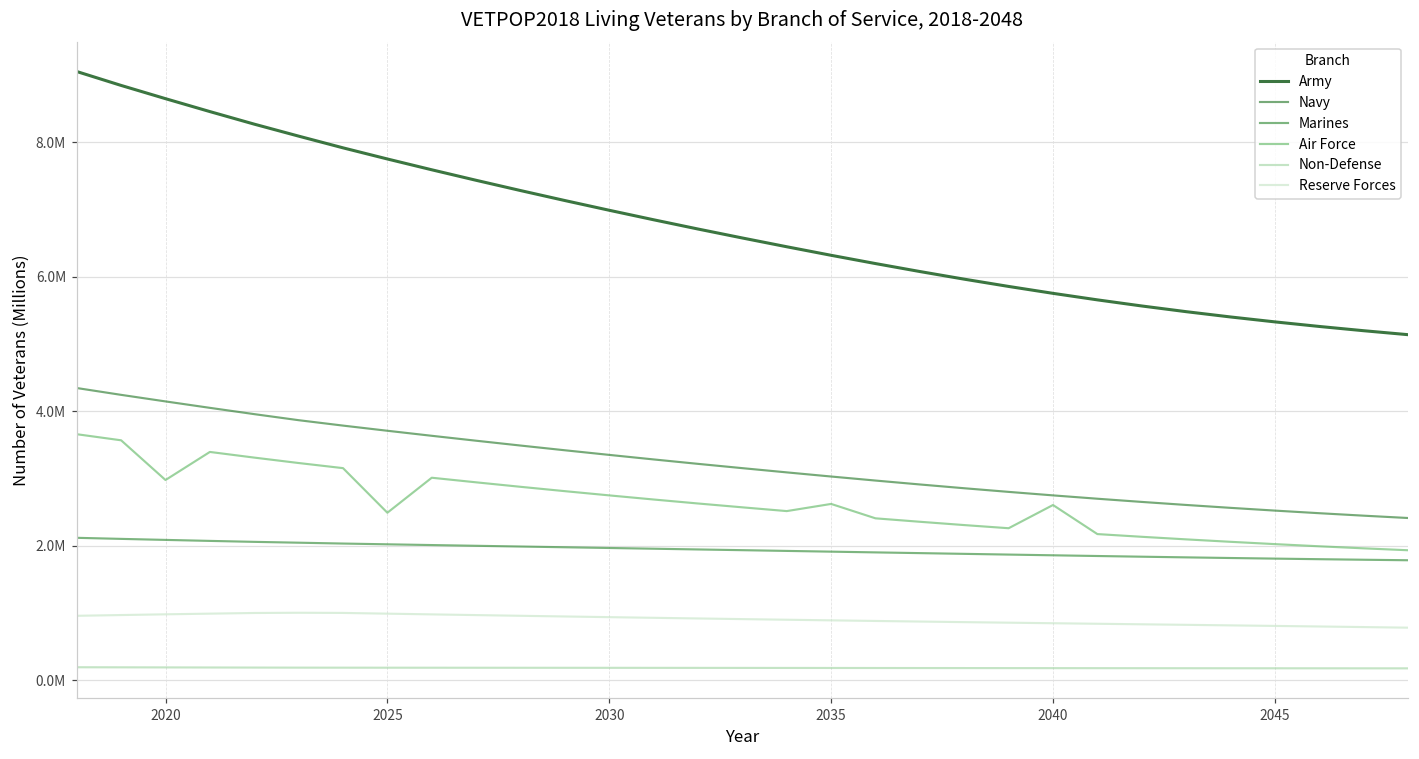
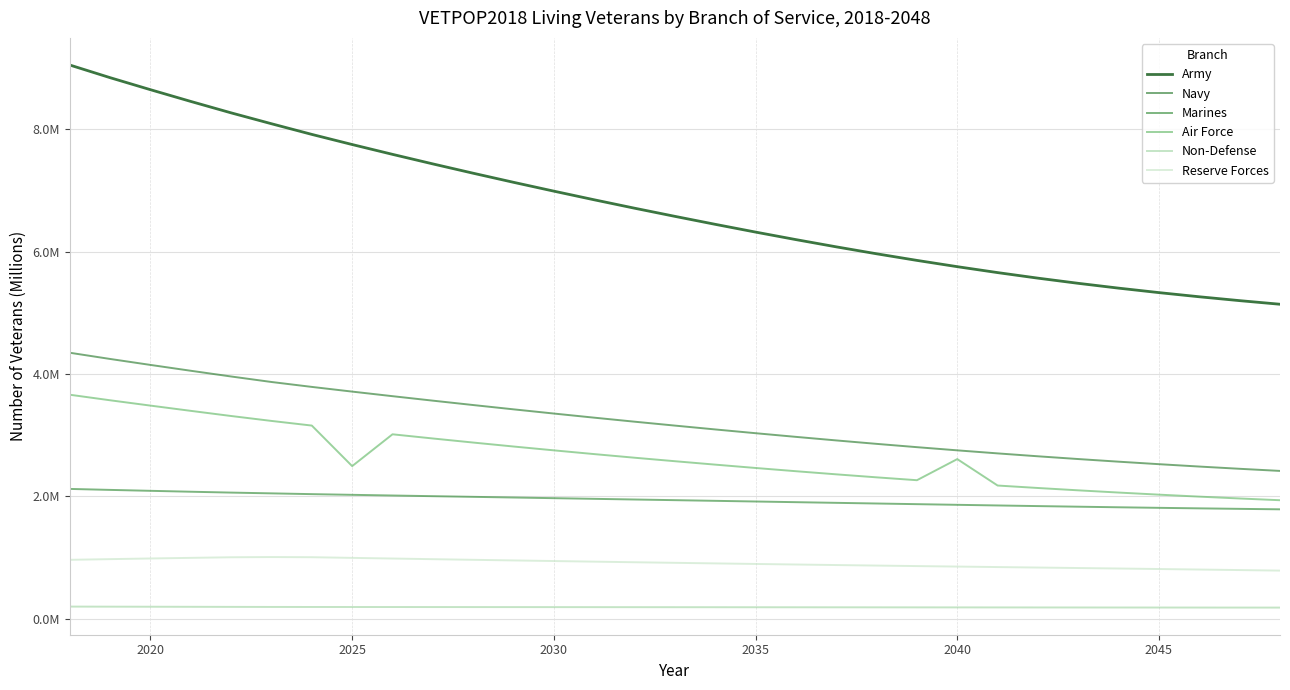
Air Force, 2020: 3000000 -> 3500000
Air Force, 2035: 2600000 -> 2500000
